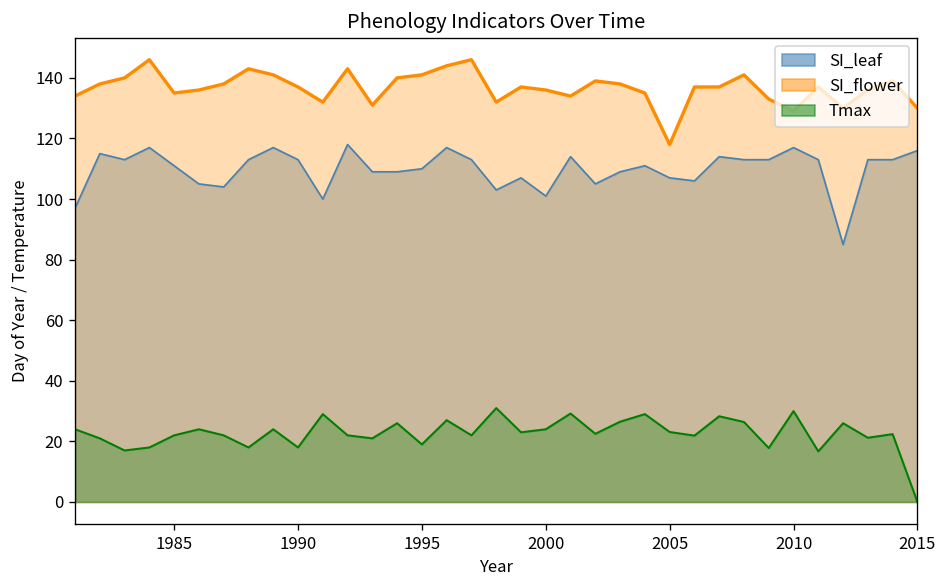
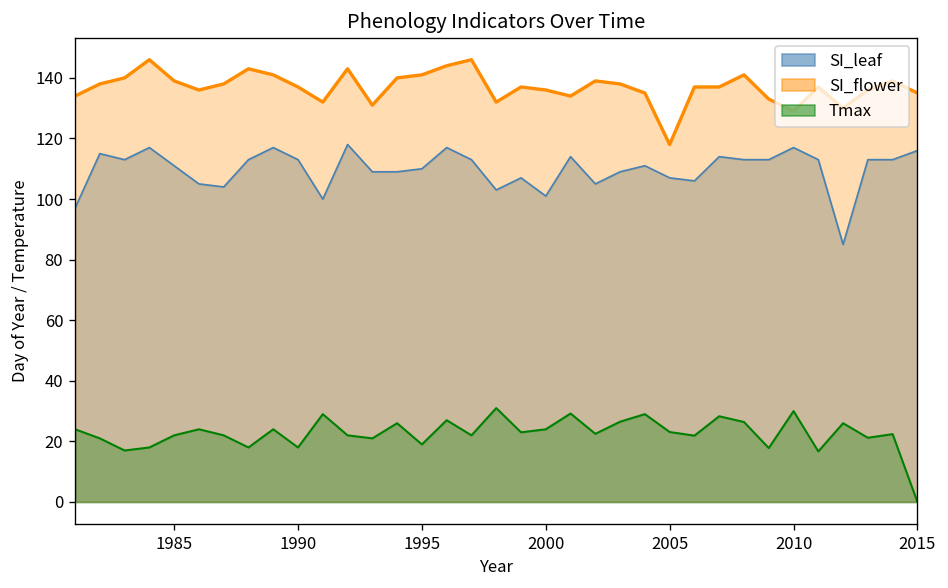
SI_flower, 1985: 135 -> 139
SI_flower, 2015: 130 -> 135
